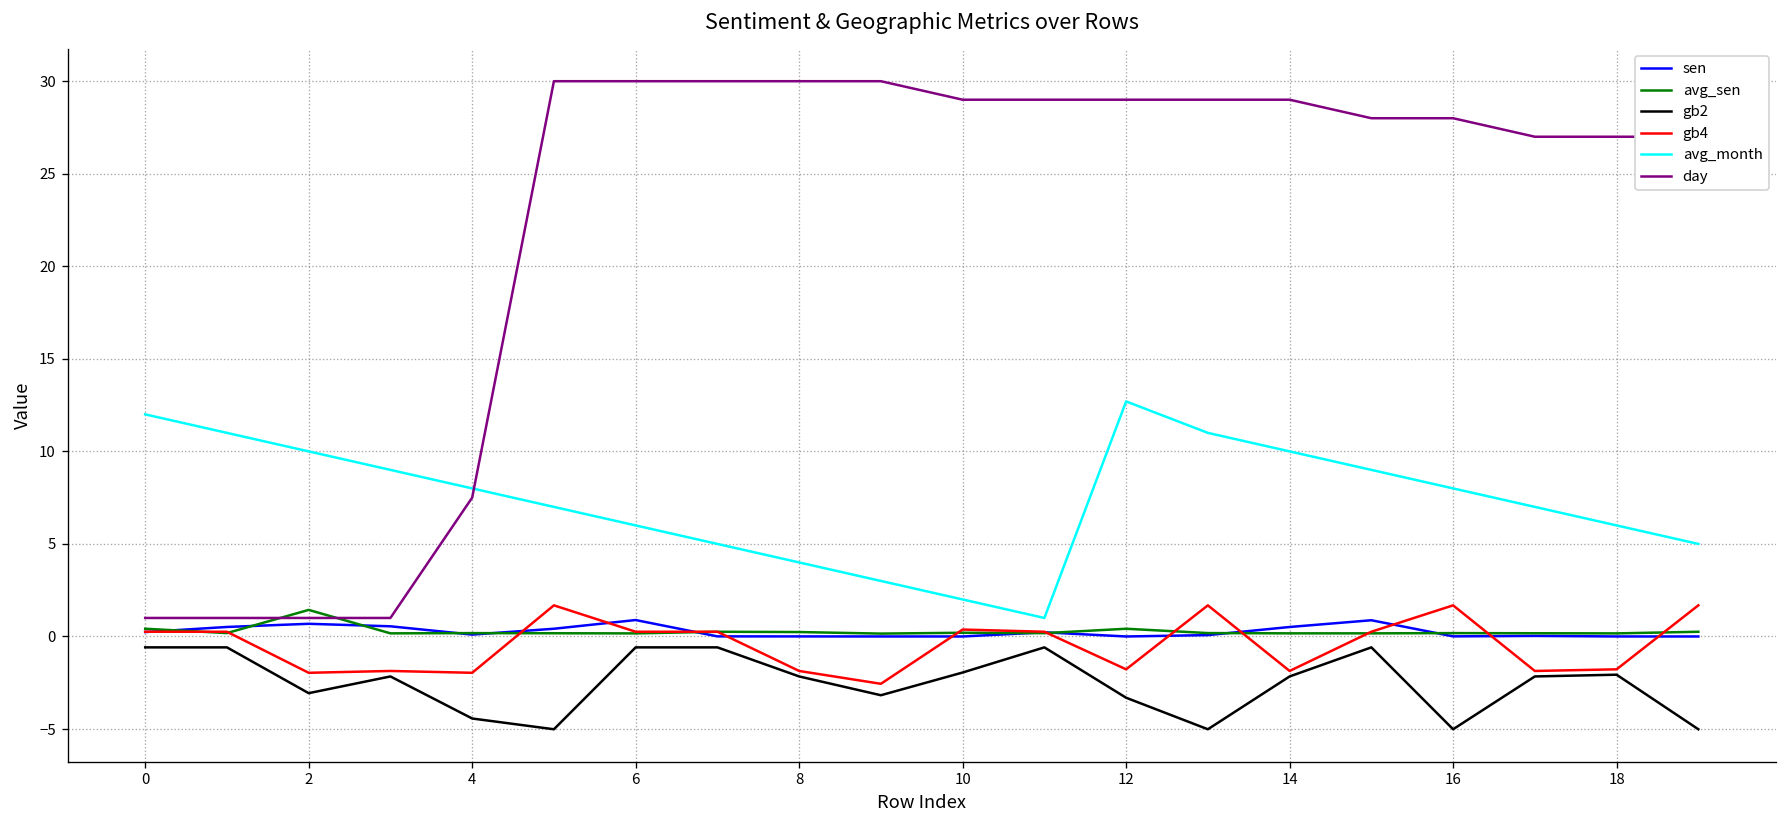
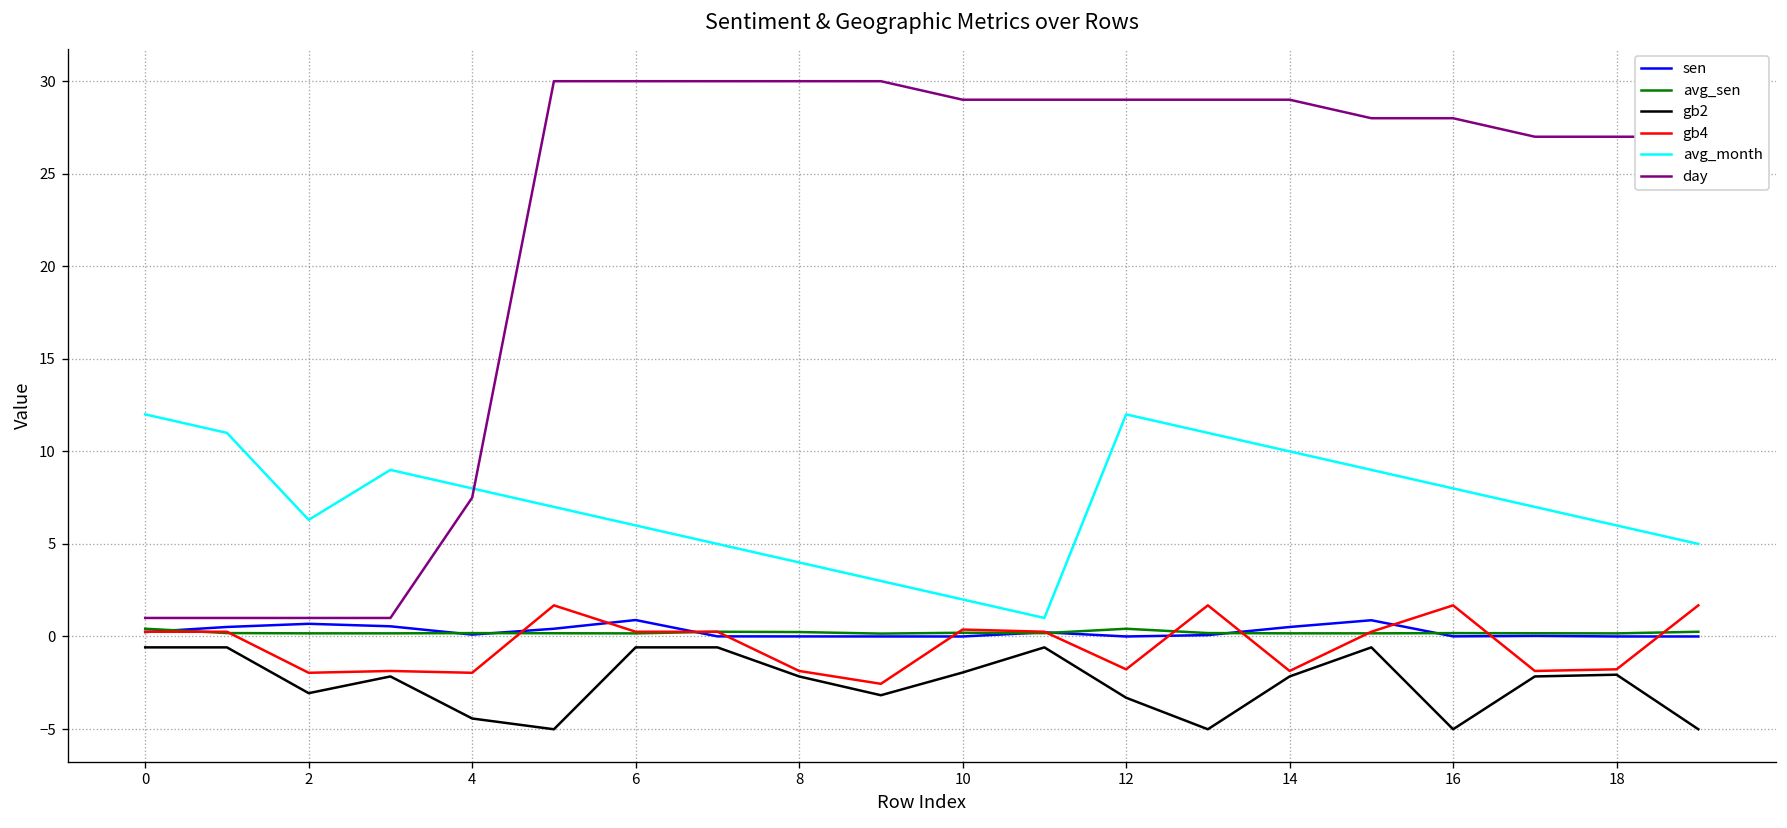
avg_sen, 2: 1.4 -> 0.2
avg_month, 2: 10.0 -> 6.3
avg_month, 12: 12.7 -> 12.0
